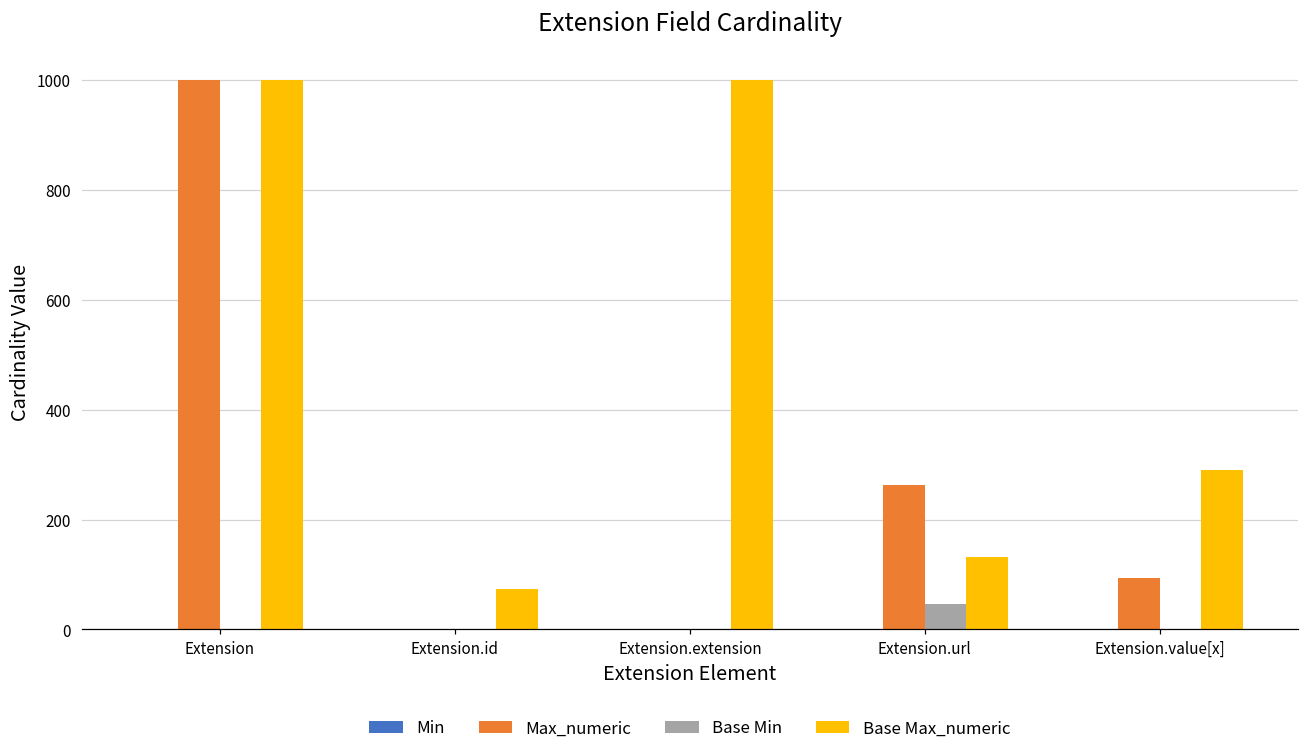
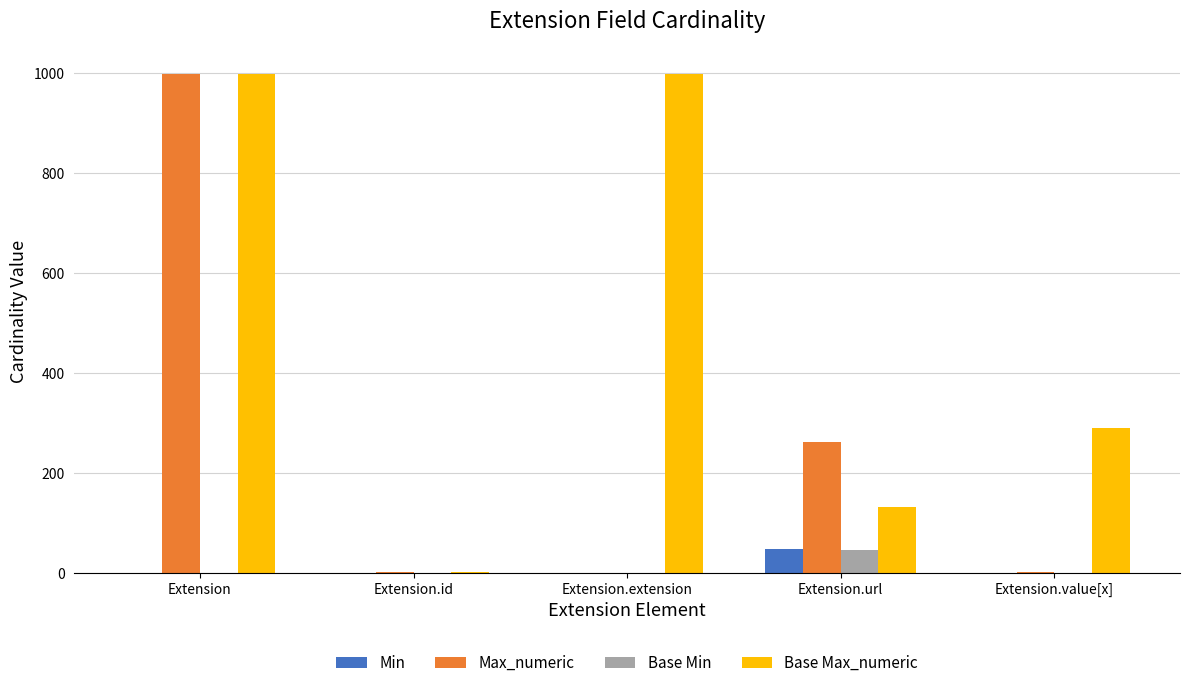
Base Max_numeric, Extension.id: 70 -> 0
Min, Extension.url: 0 -> 50
Max_numeric, Extension.value[x]: 90 -> 0
